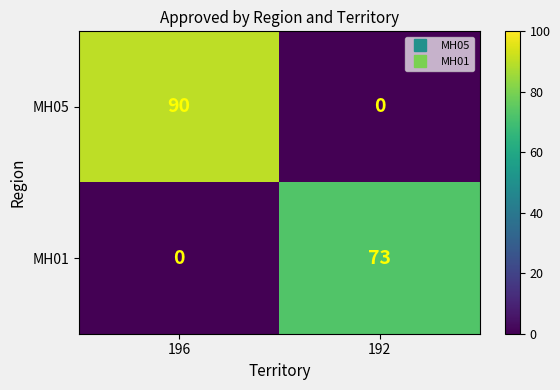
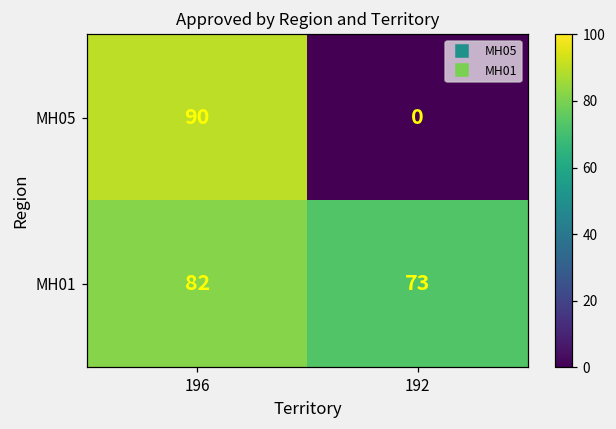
MH01, 196: 0 -> 82
